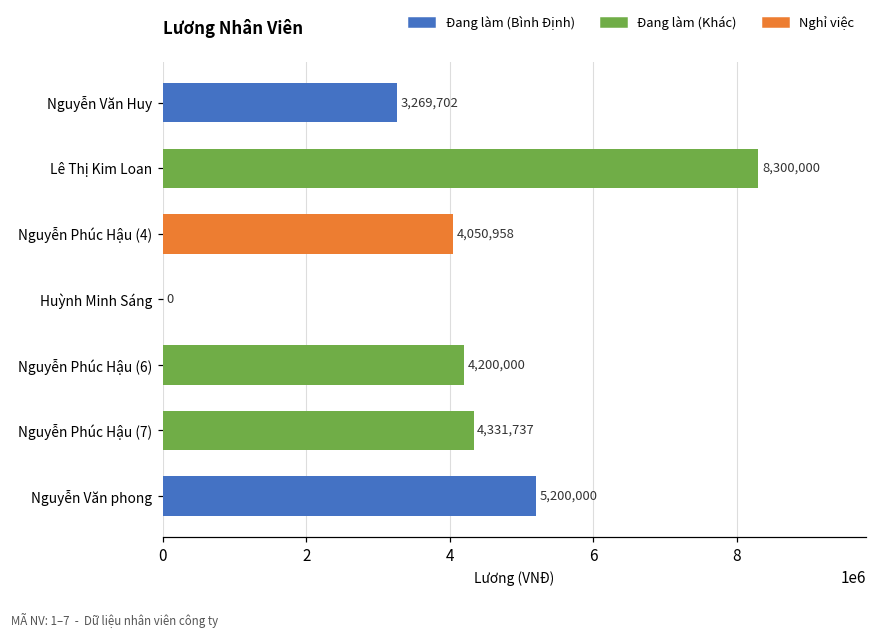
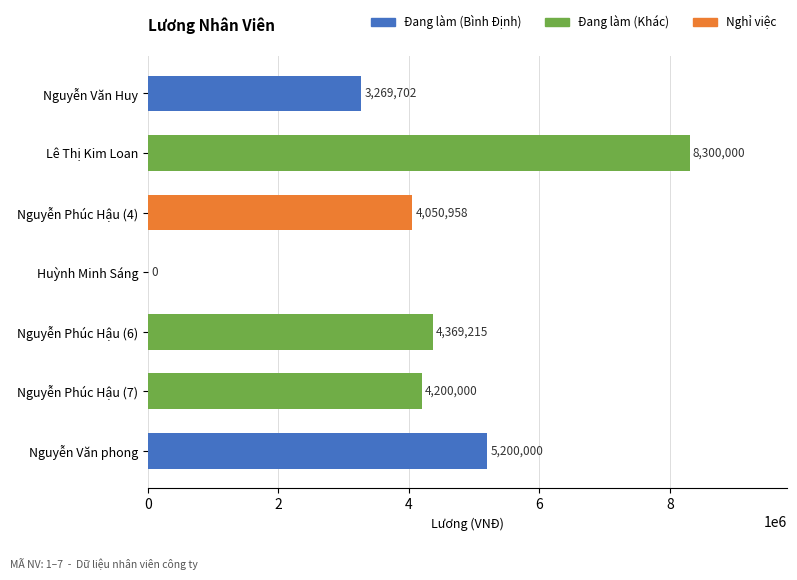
Nguyễn Phúc Hậu (6): 4,200,000 -> 4,369,215
Nguyễn Phúc Hậu (7): 4,331,737 -> 4,200,000
